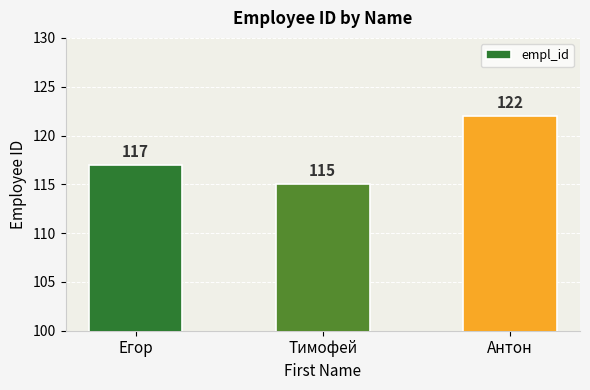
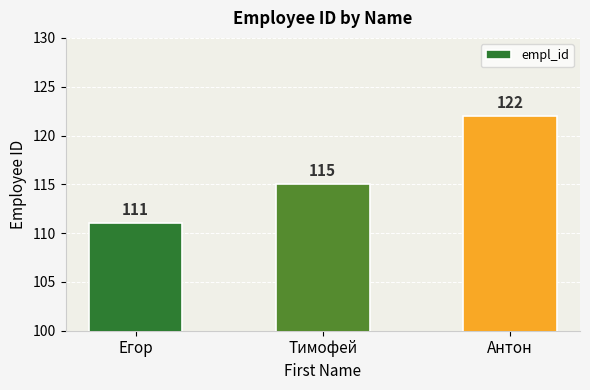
Егор: 117 -> 111
